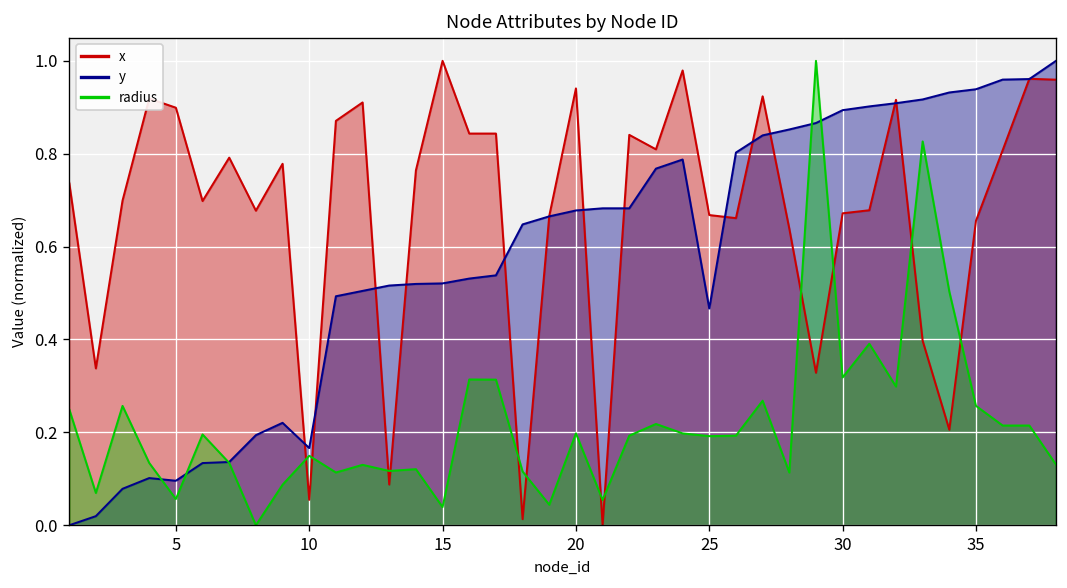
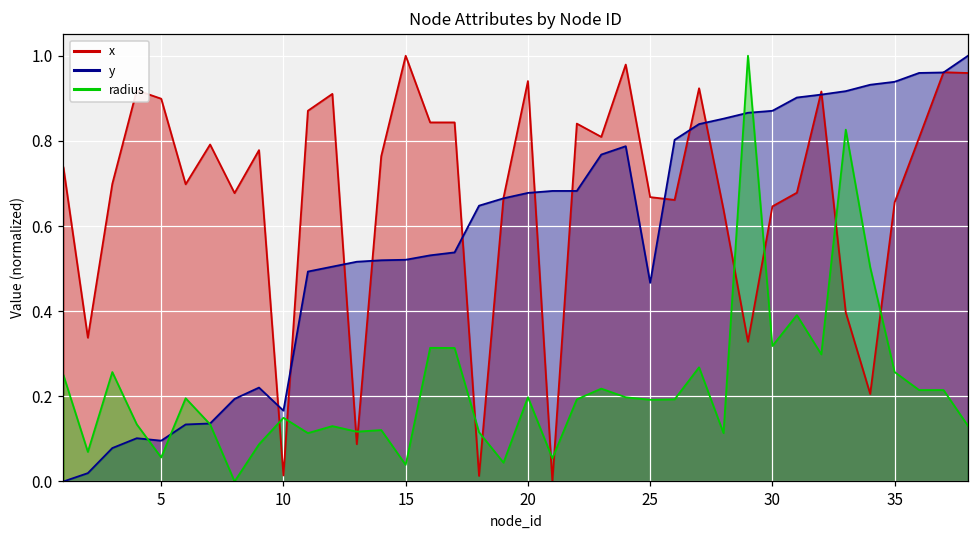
x, 10: 0.05 -> 0.01
x, 30: 0.67 -> 0.65
y, 30: 0.89 -> 0.87
